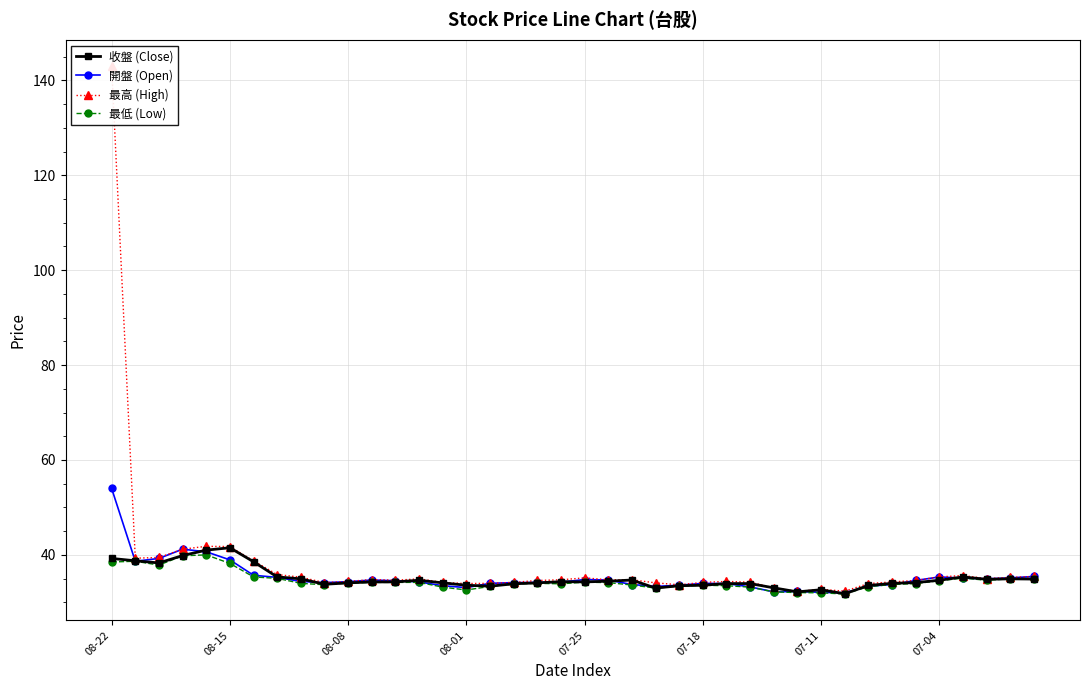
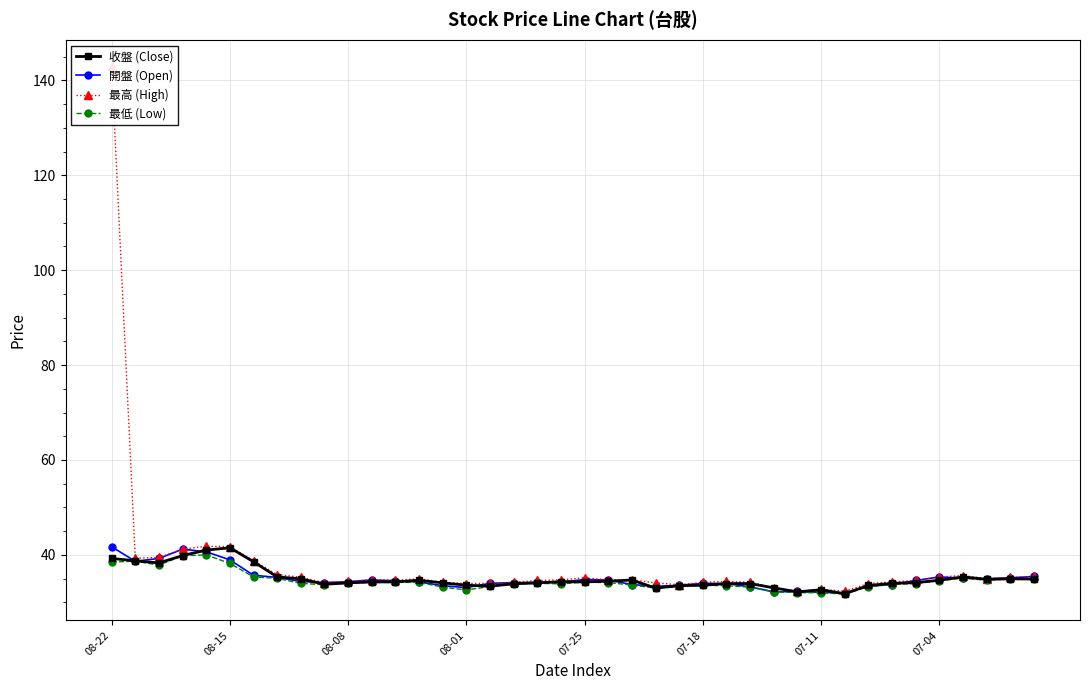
開盤 (Open), 08-22: 54 -> 42
